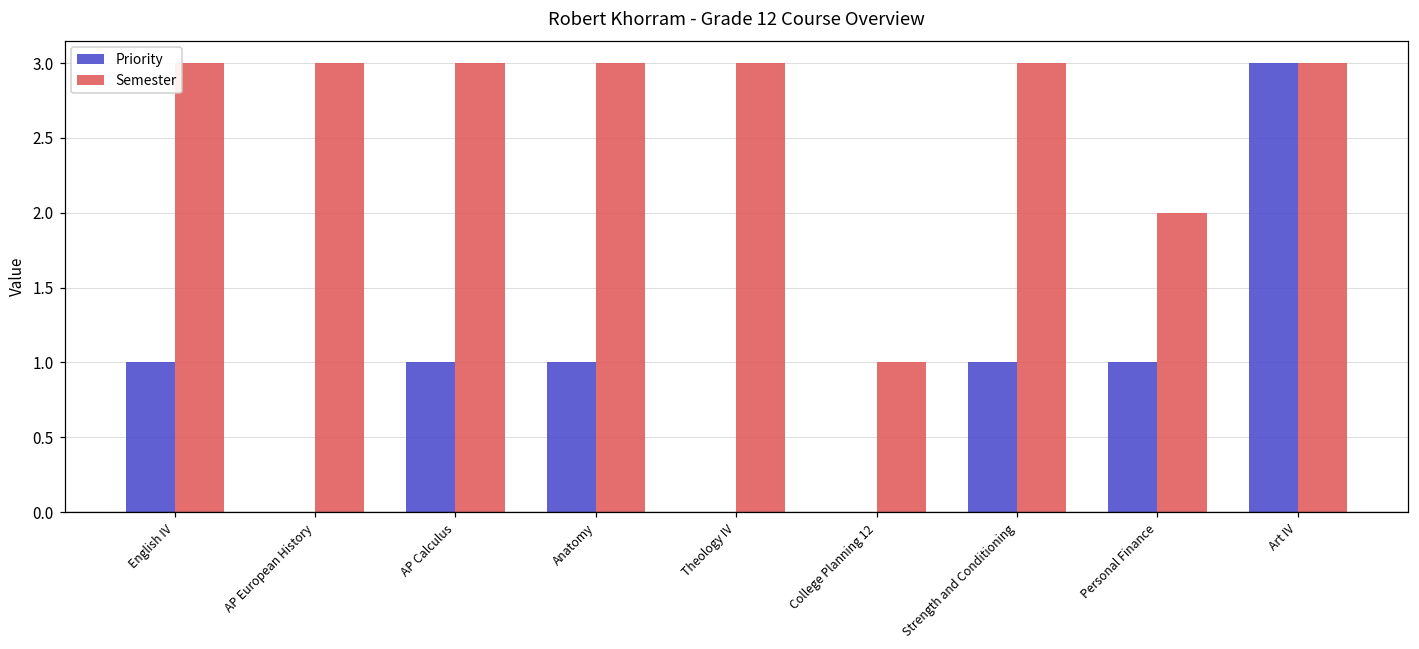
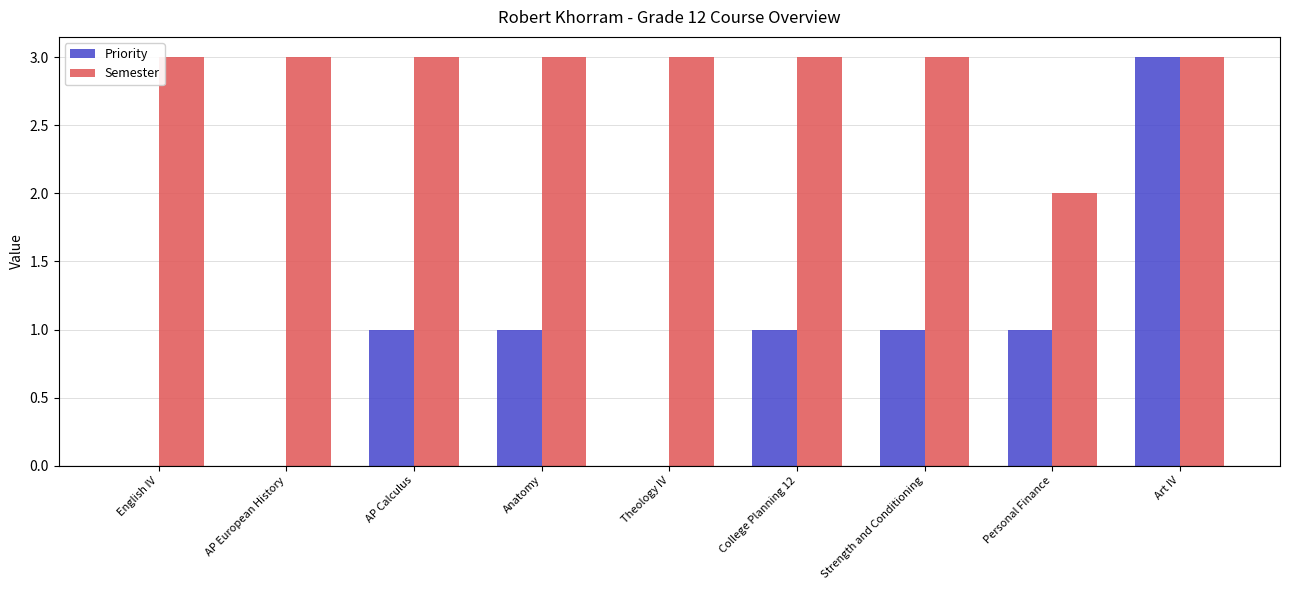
Priority, English IV: 1 -> 0
Priority, College Planning 12: 0 -> 1
Semester, College Planning 12: 1 -> 3
